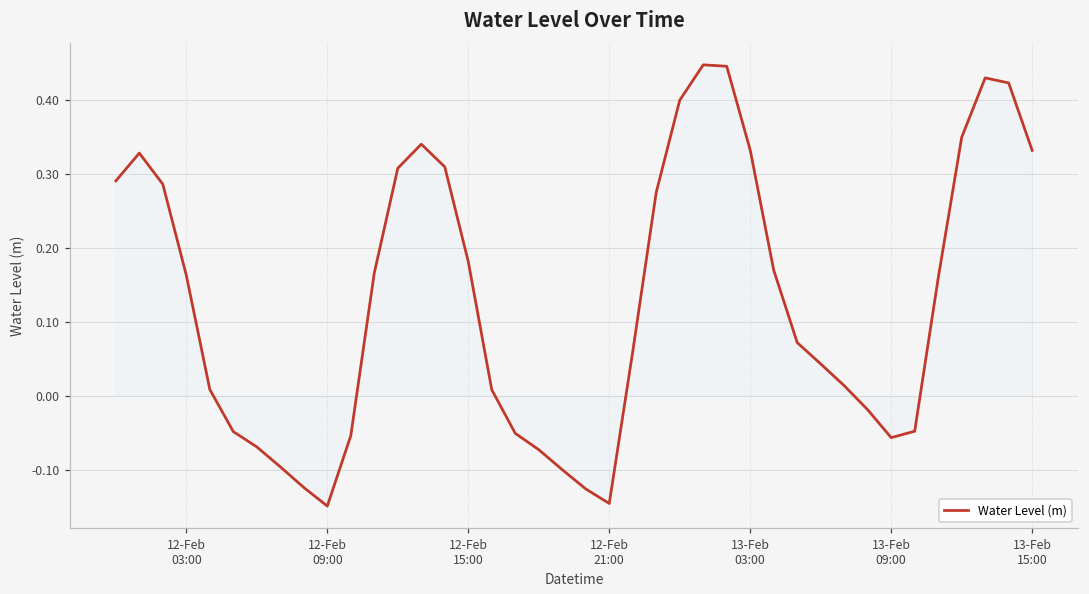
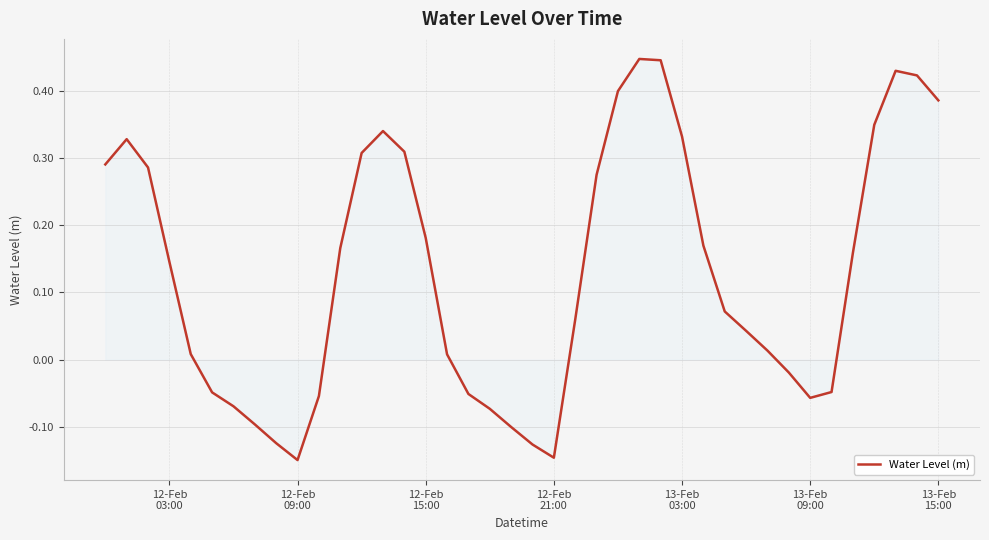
Water Level (m), 12-Feb 03:00: 0.16 -> 0.15
Water Level (m), 13-Feb 15:00: 0.33 -> 0.39
